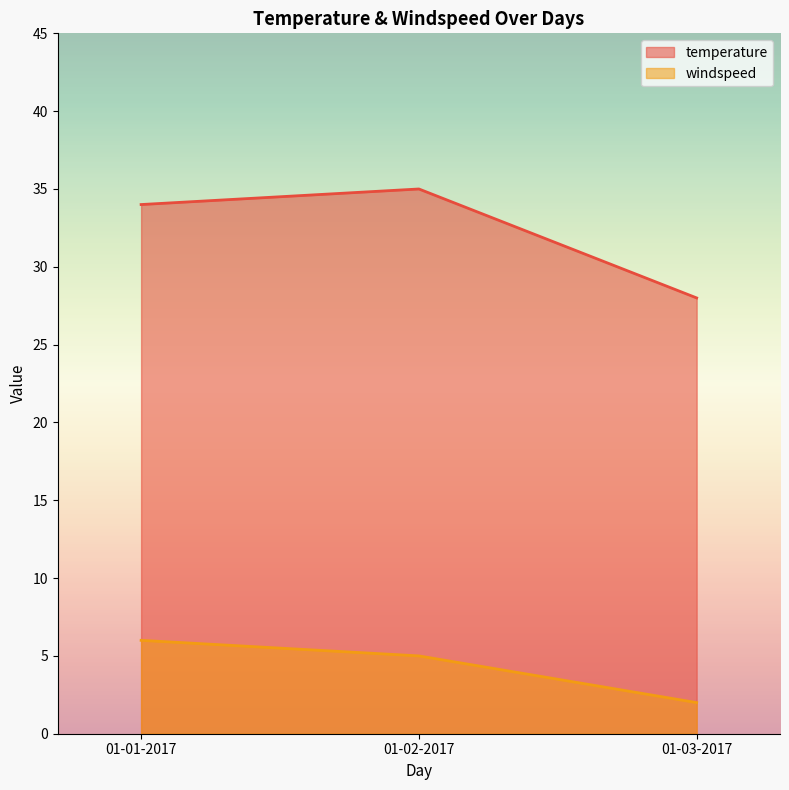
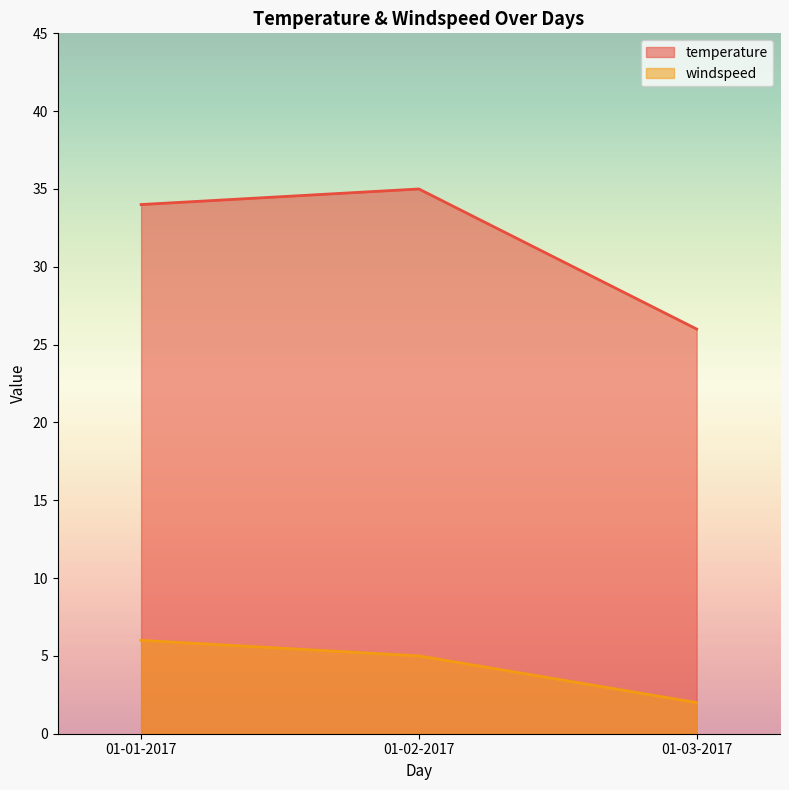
temperature, 01-03-2017: 28 -> 26
